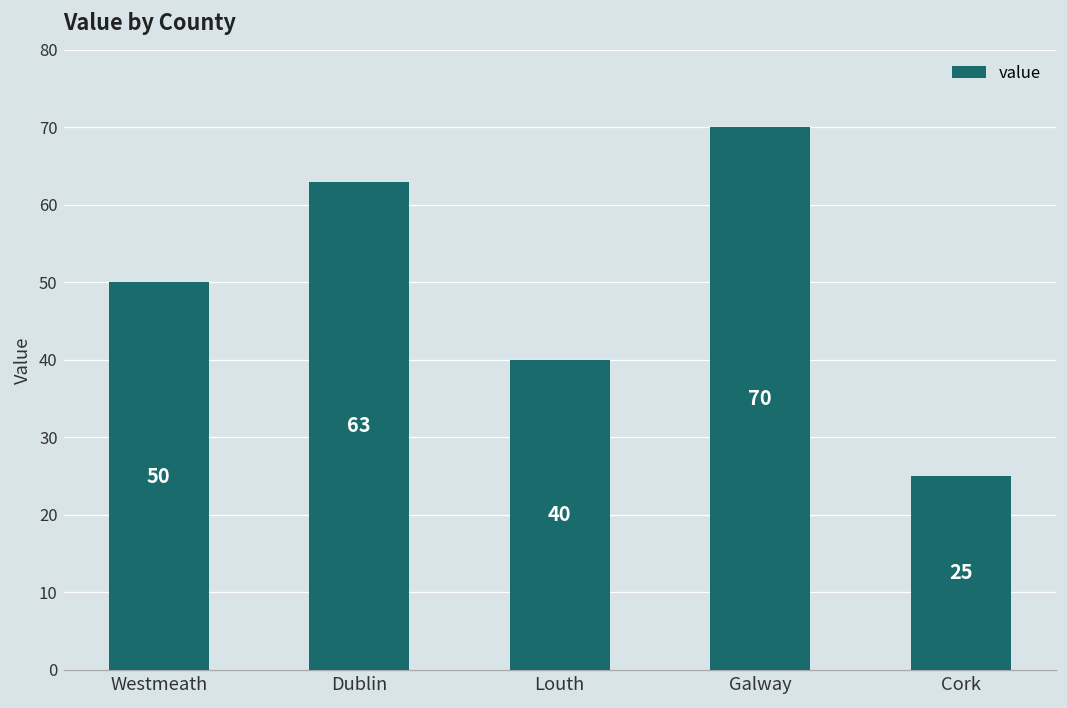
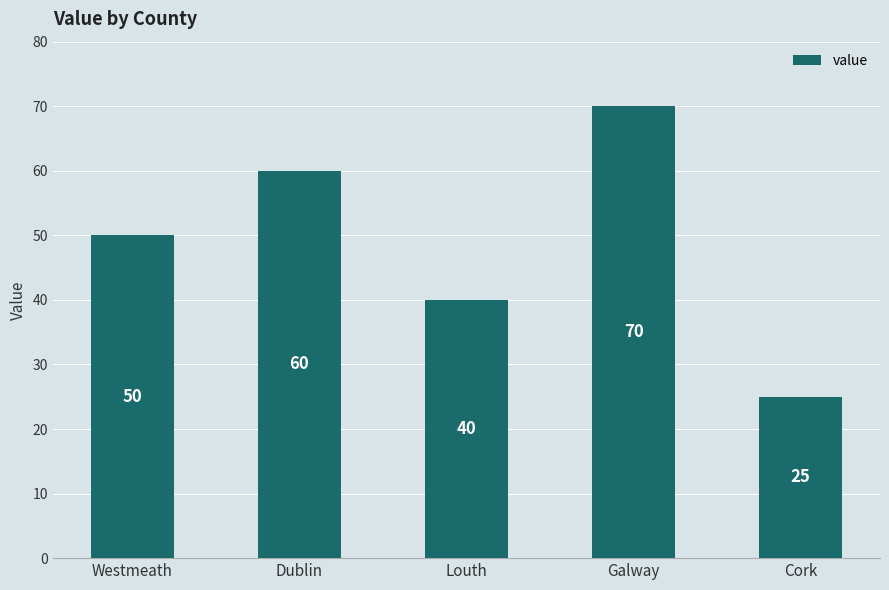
Dublin: 63 -> 60
